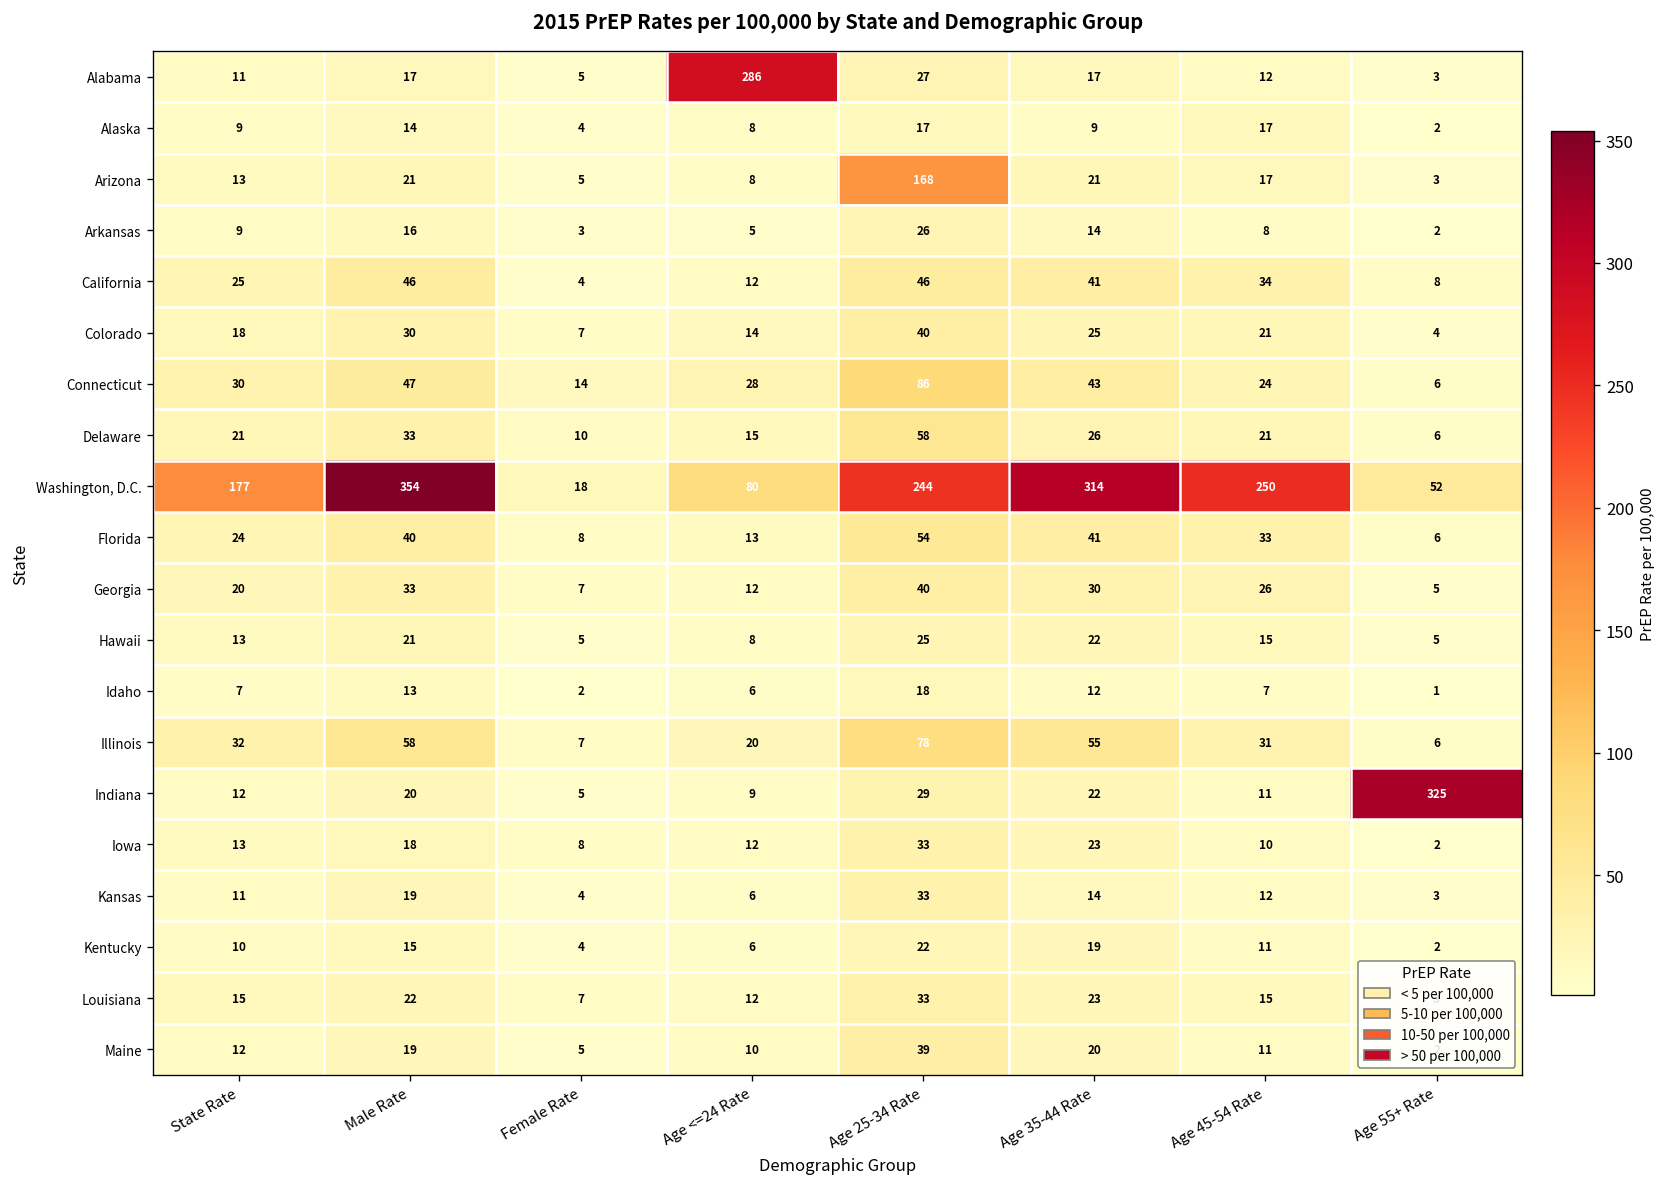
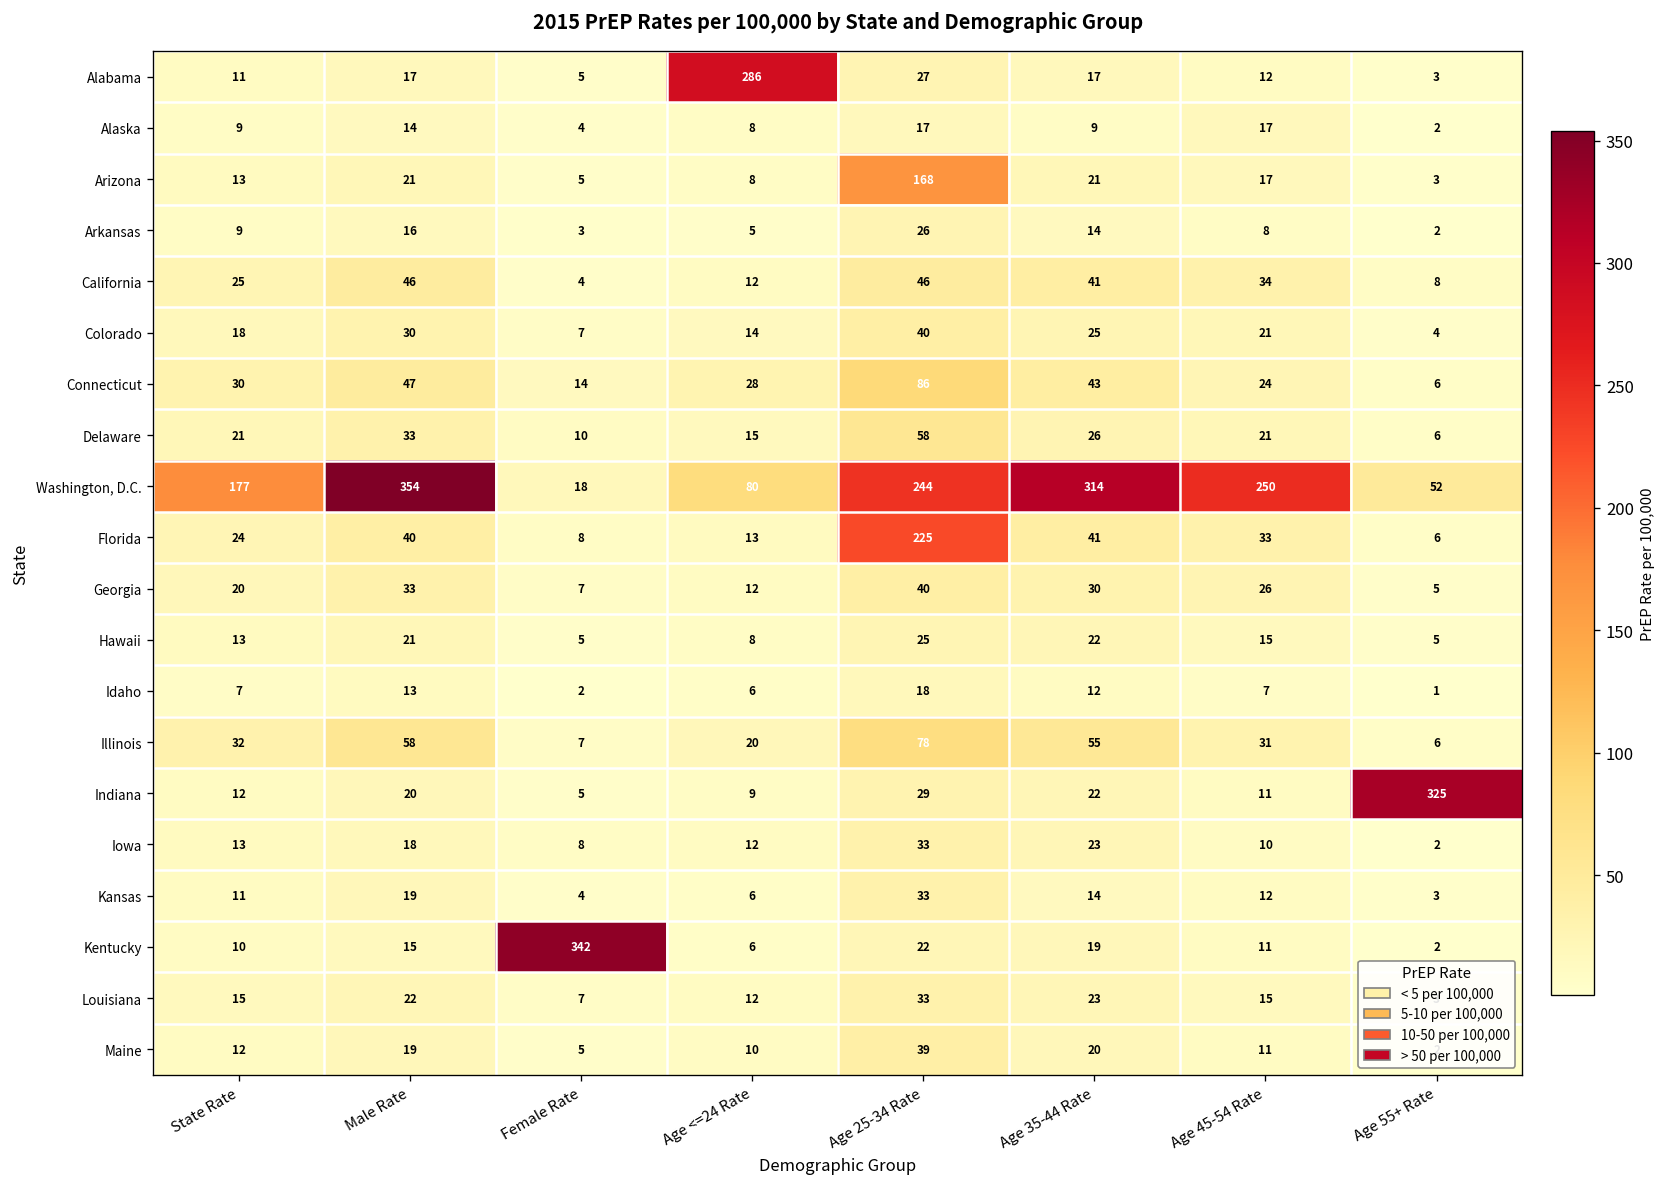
Florida, Age 25-34 Rate: 54 -> 225
Kentucky, Female Rate: 4 -> 342
